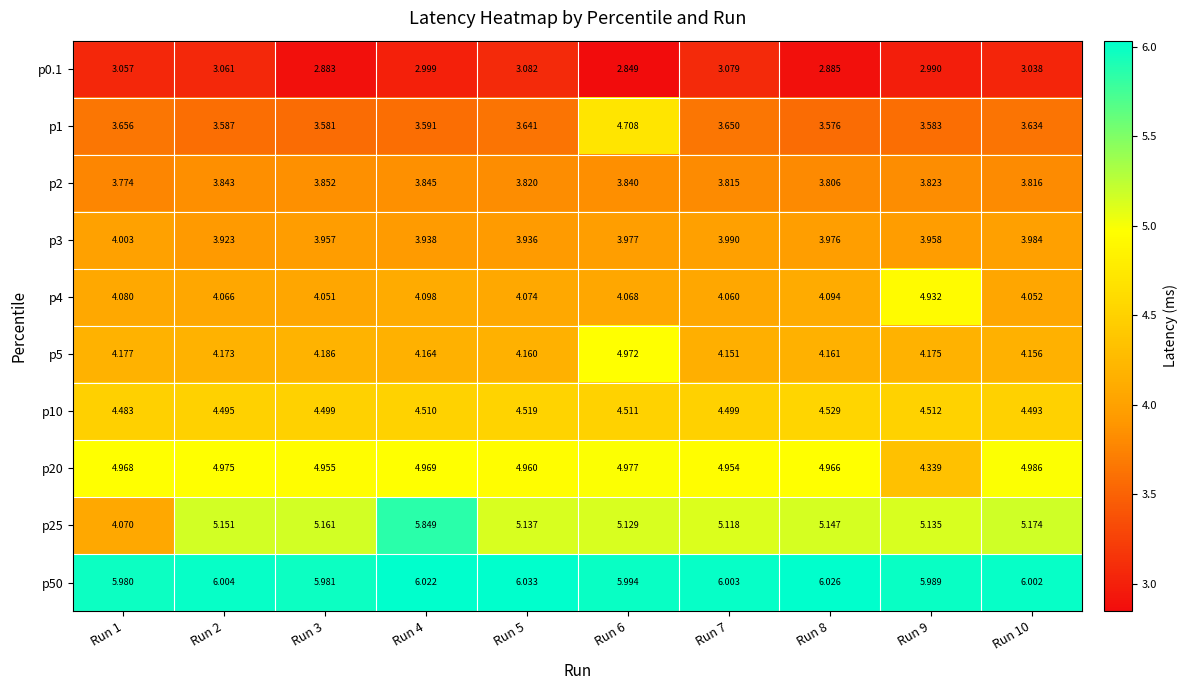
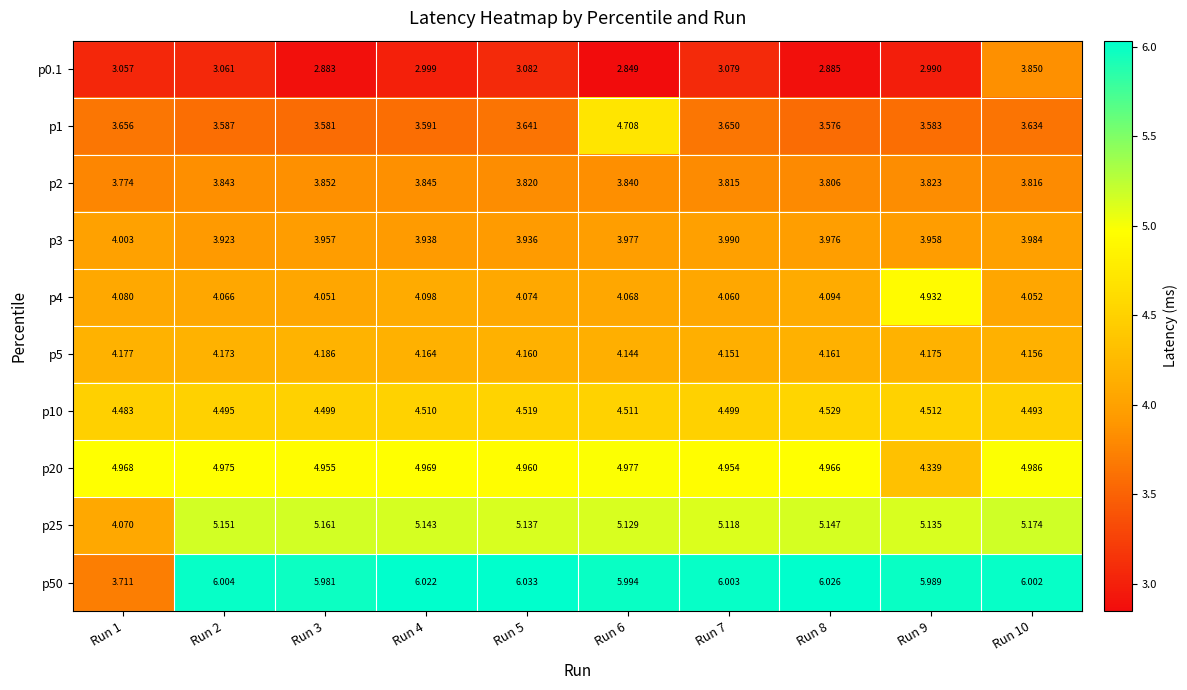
p0.1, Run 10: 3.038 -> 3.850
p5, Run 6: 4.972 -> 4.144
p25, Run 4: 5.849 -> 5.143
p50, Run 1: 5.980 -> 3.711
